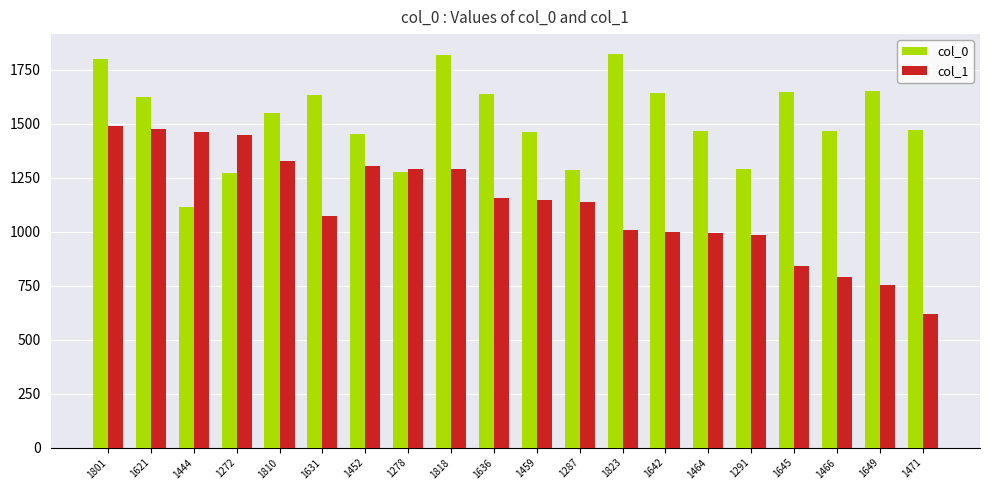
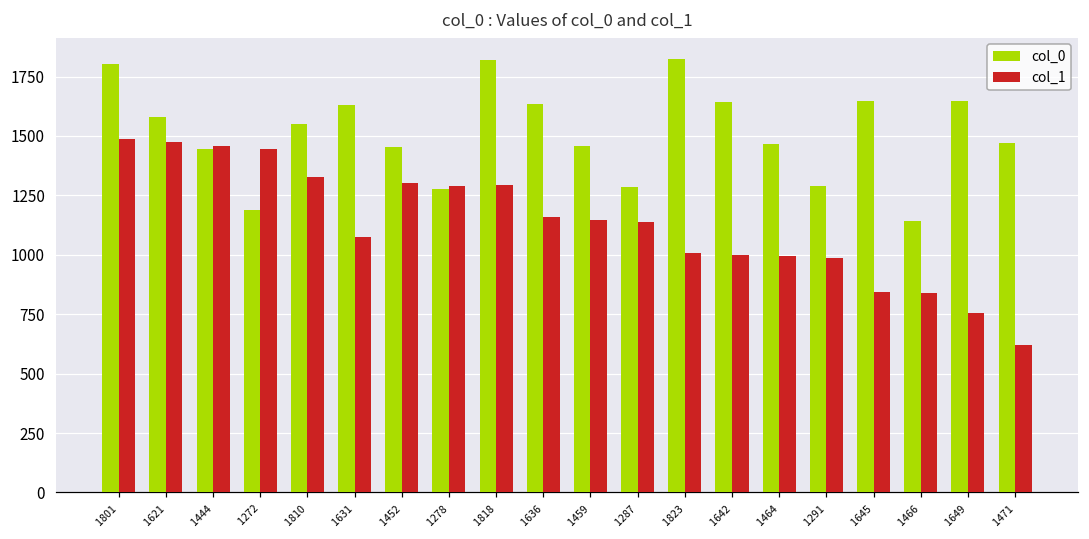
col_0, 1621: 1620 -> 1580
col_0, 1444: 1110 -> 1440
col_0, 1272: 1270 -> 1190
col_0, 1466: 1470 -> 1140
col_1, 1466: 790 -> 840
